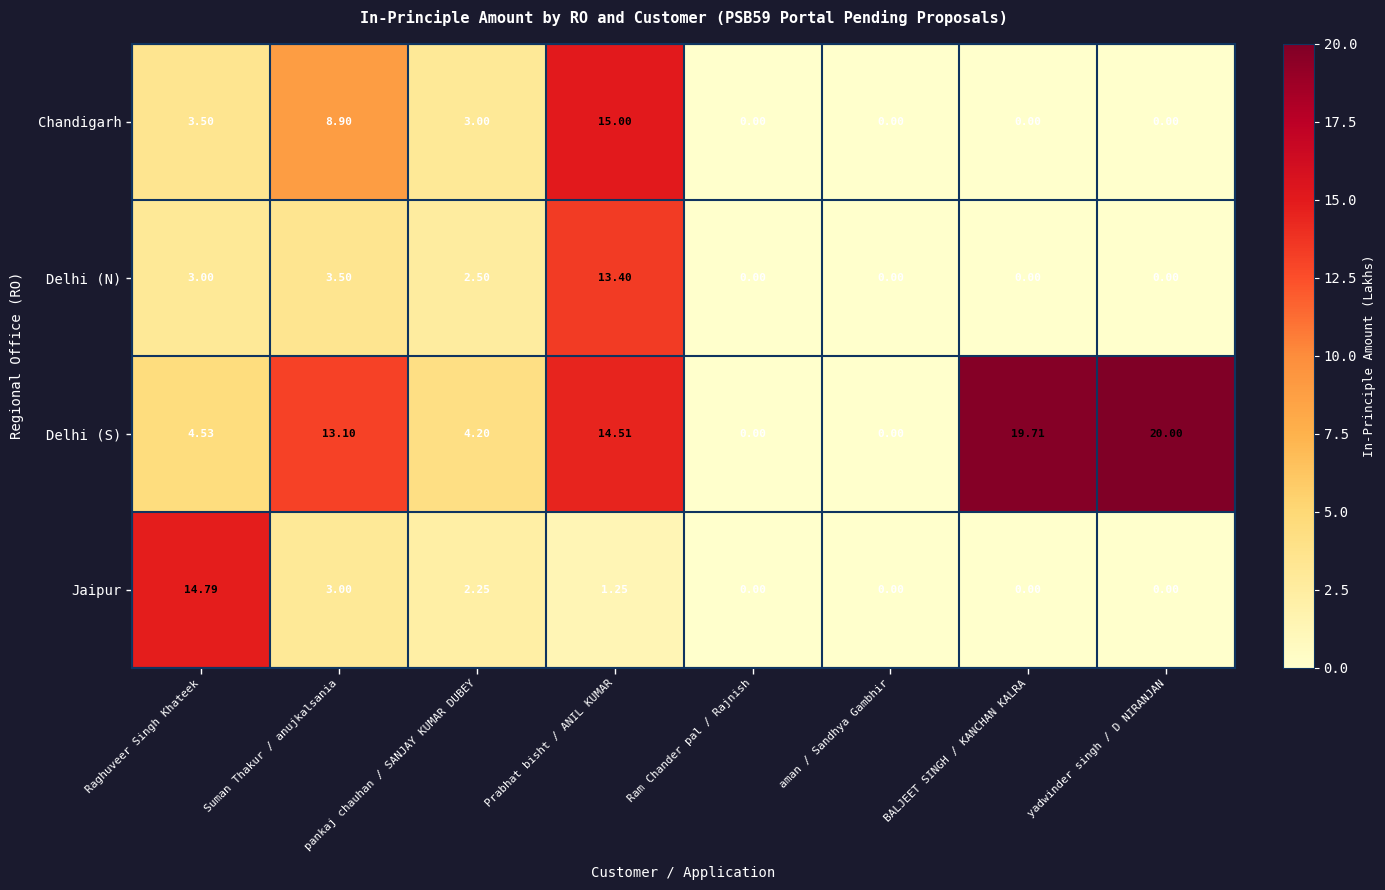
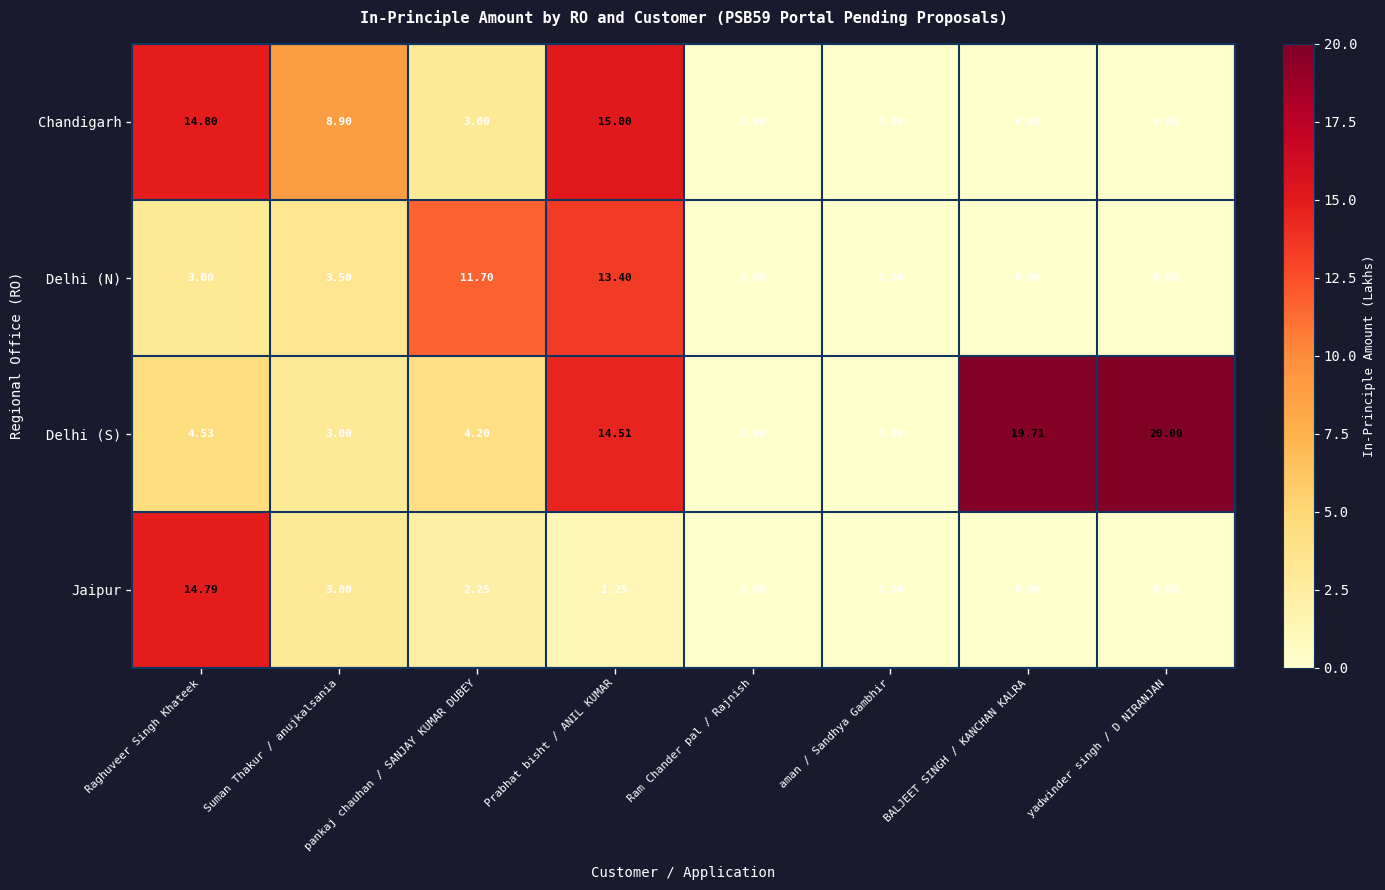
Chandigarh, Raghuveer Singh Khateek: 3.50 -> 14.80
Delhi (N), pankaj chauhan / SANJAY KUMAR DUBEY: 2.50 -> 11.70
Delhi (S), Suman Thakur / anujkalsania: 13.10 -> 3.00
